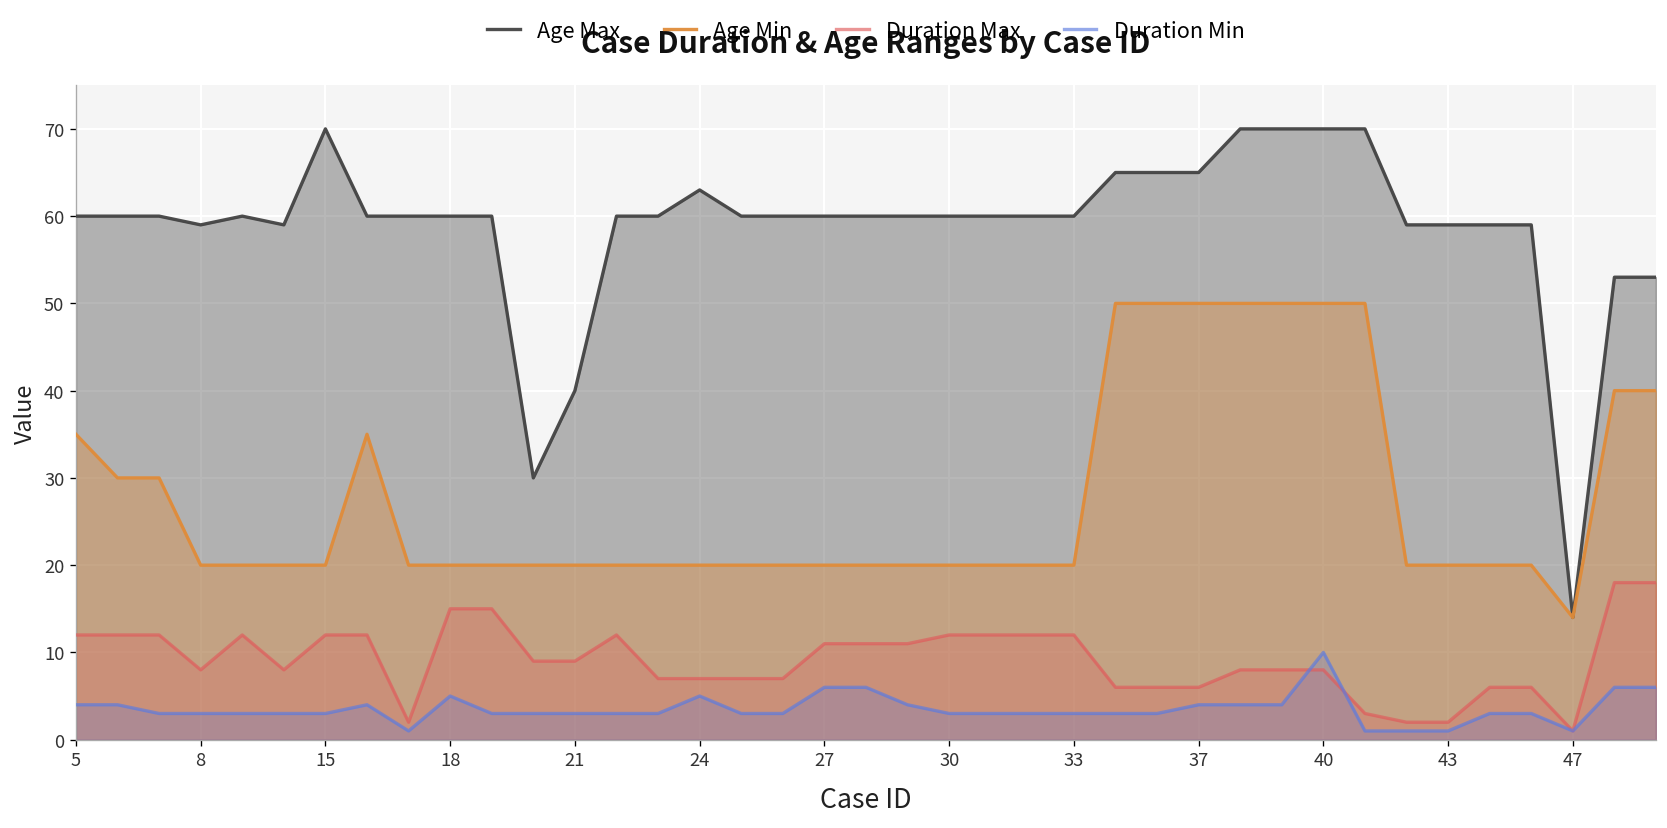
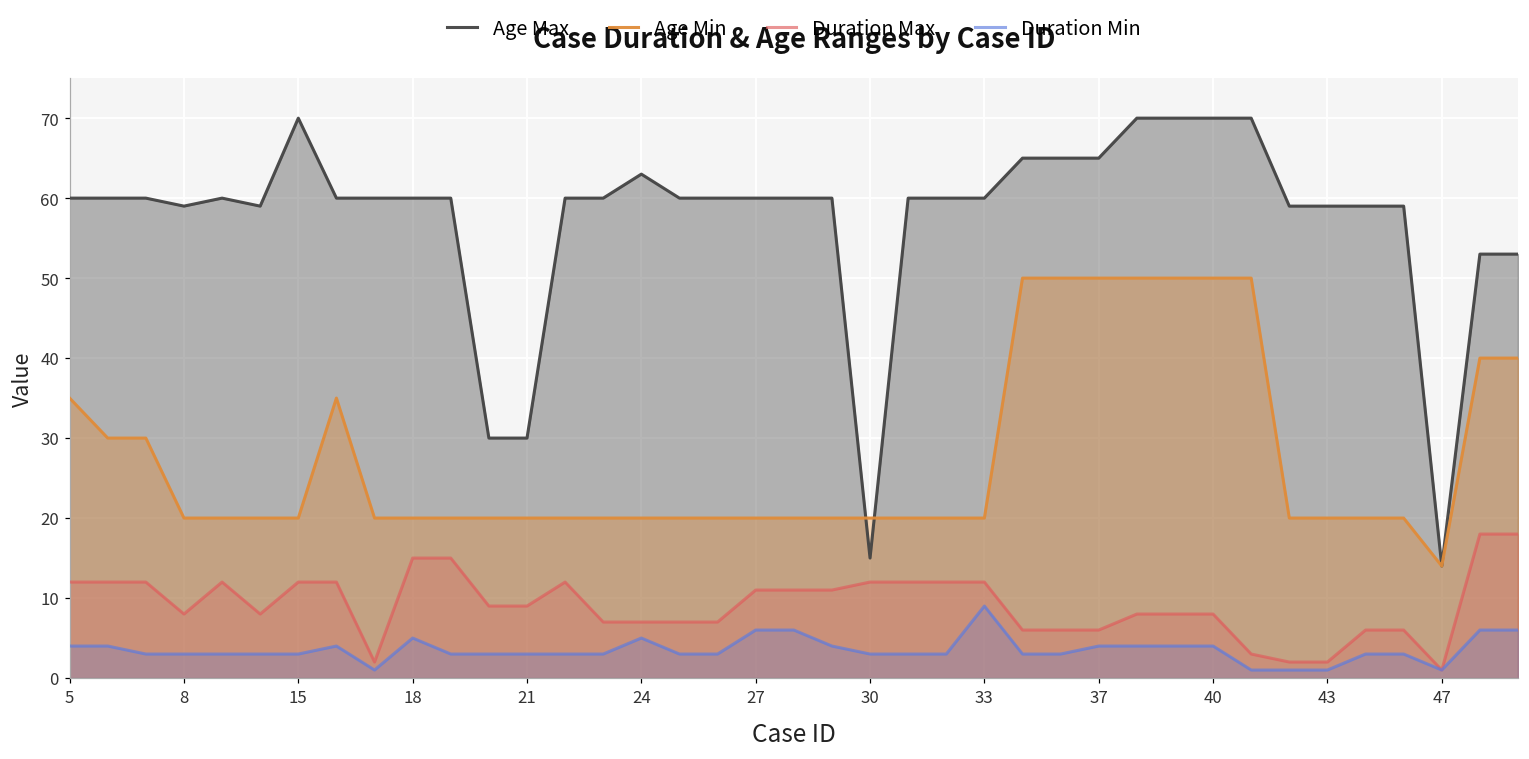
Age Max, 21: 40 -> 30
Age Max, 30: 60 -> 15
Duration Min, 33: 3 -> 9
Duration Min, 40: 10 -> 4
